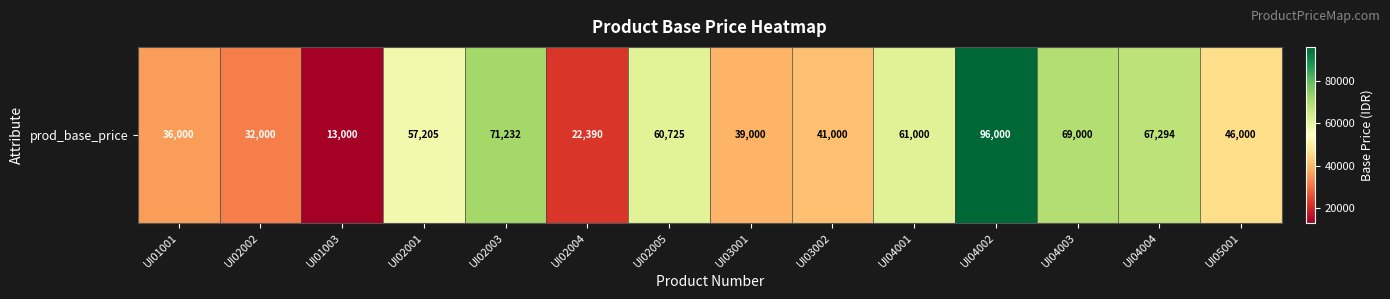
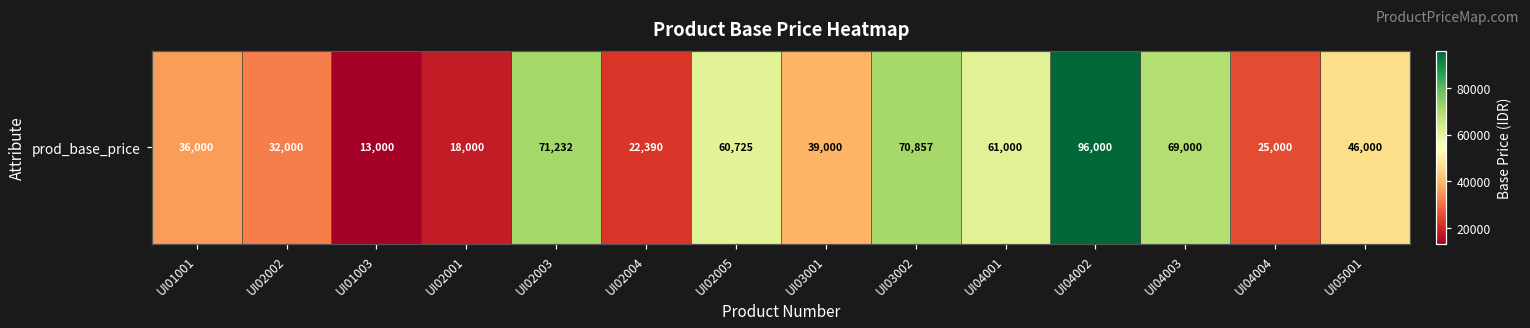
prod_base_price, UI02001: 57,205 -> 18,000
prod_base_price, UI03002: 41,000 -> 70,857
prod_base_price, UI04004: 67,294 -> 25,000
